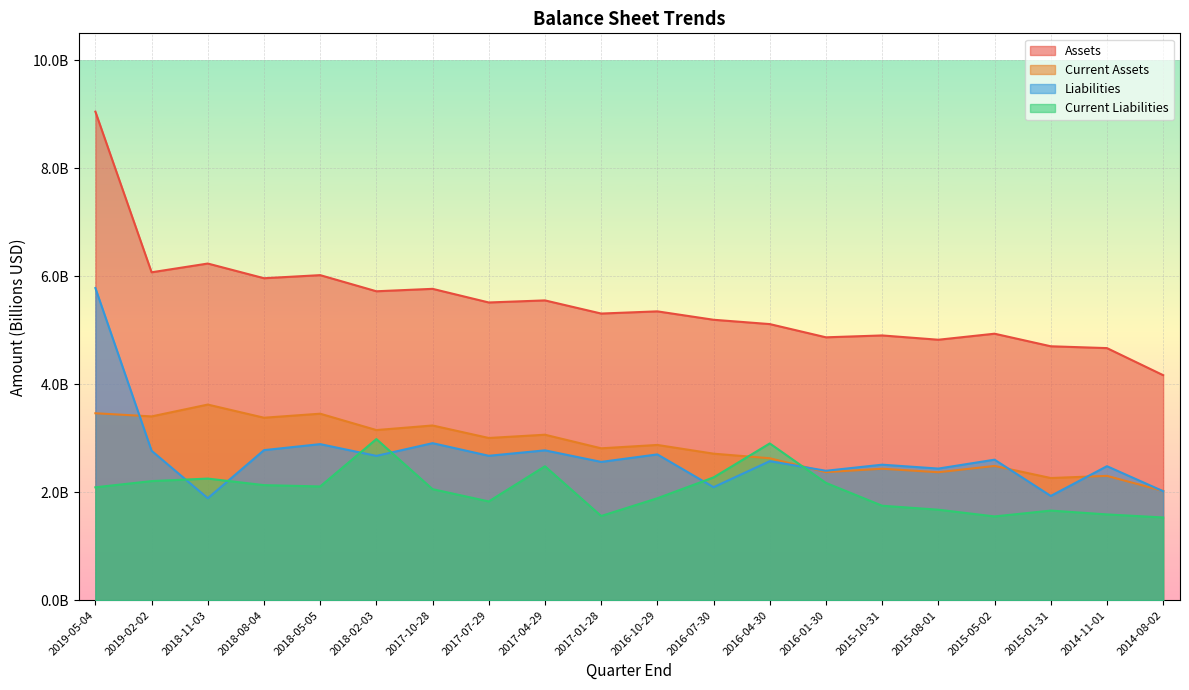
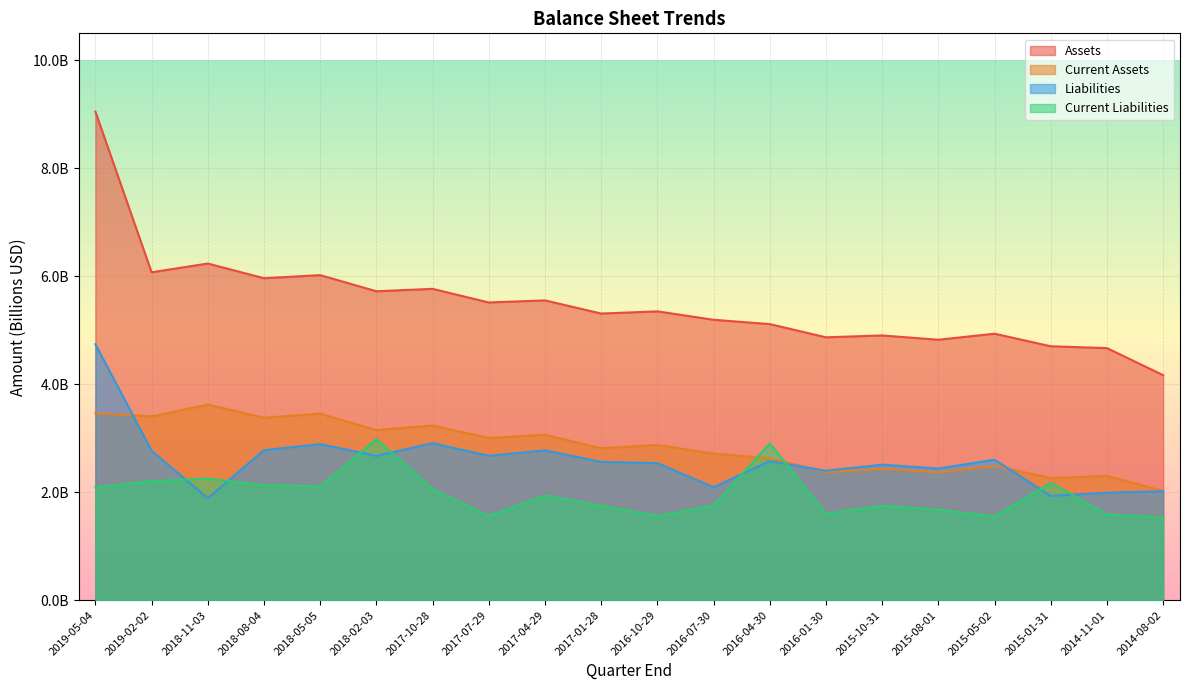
Liabilities, 2019-05-04: 5800000000 -> 4700000000
Current Liabilities, 2017-07-29: 1800000000 -> 1600000000
Current Liabilities, 2017-04-29: 2500000000 -> 1900000000
Current Liabilities, 2017-01-28: 1600000000 -> 1800000000
Liabilities, 2016-10-29: 2700000000 -> 2500000000
Current Liabilities, 2016-10-29: 1900000000 -> 1600000000
Current Liabilities, 2016-07-30: 2300000000 -> 1800000000
Current Liabilities, 2016-01-30: 2200000000 -> 1600000000
Current Liabilities, 2015-01-31: 1700000000 -> 2200000000
Liabilities, 2014-11-01: 2500000000 -> 2000000000
